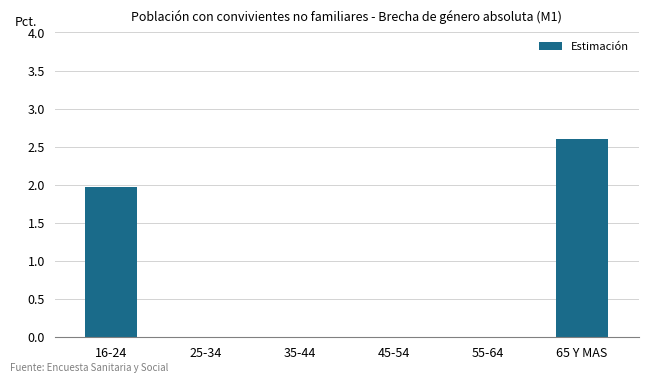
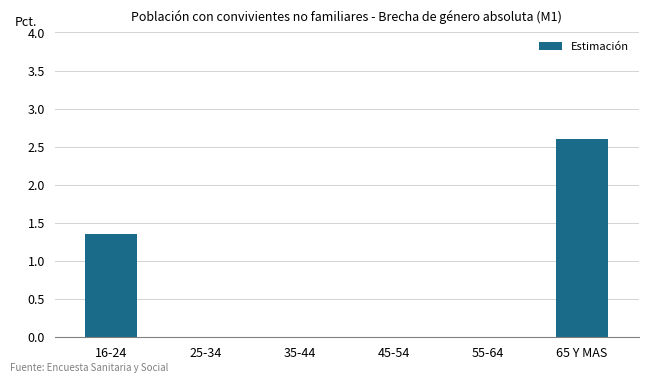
16-24: 2.0 -> 1.4
